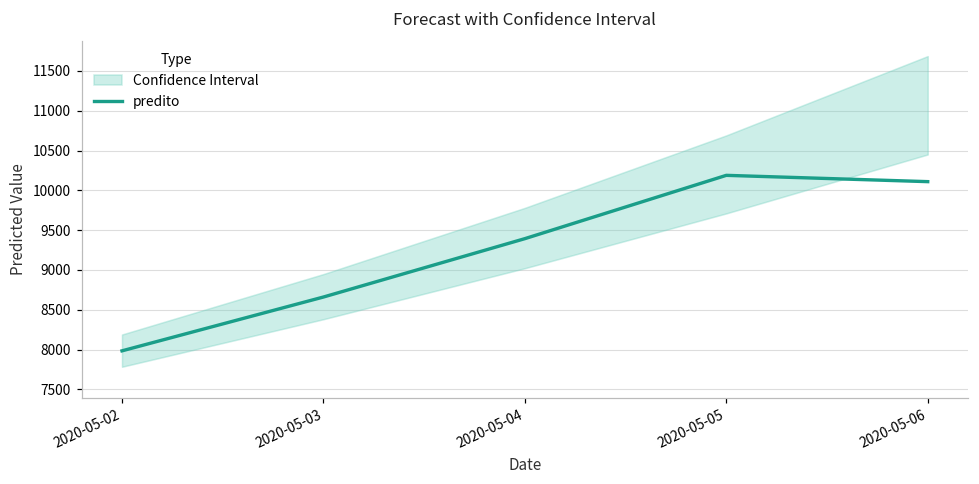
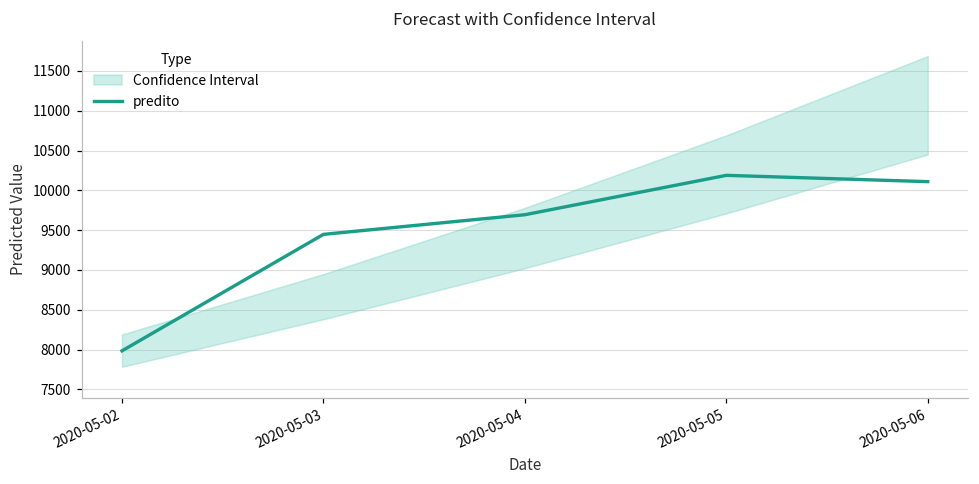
predito, 2020-05-03: 8700 -> 9400
predito, 2020-05-04: 9400 -> 9700
